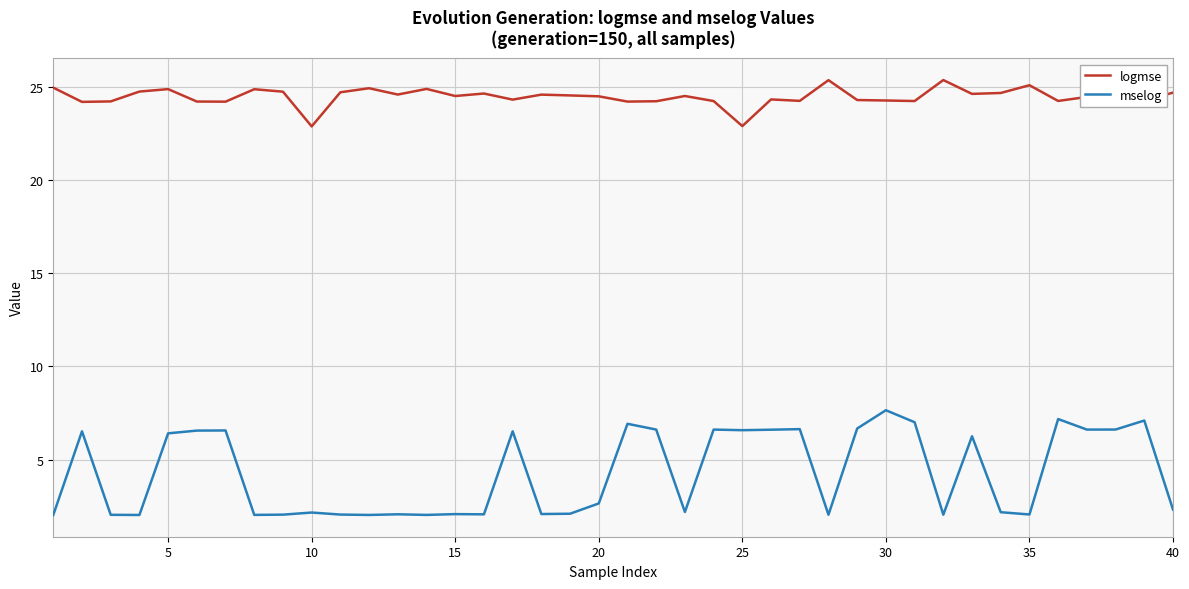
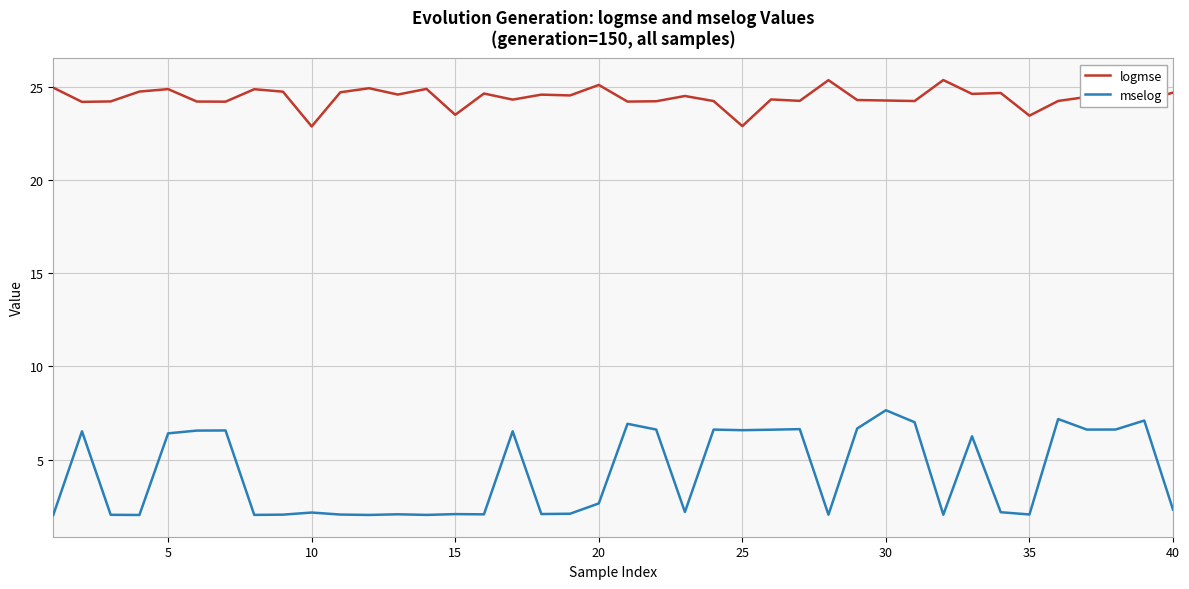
logmse, 15: 24.5 -> 23.5
logmse, 20: 24.5 -> 25.1
logmse, 35: 25.1 -> 23.5
